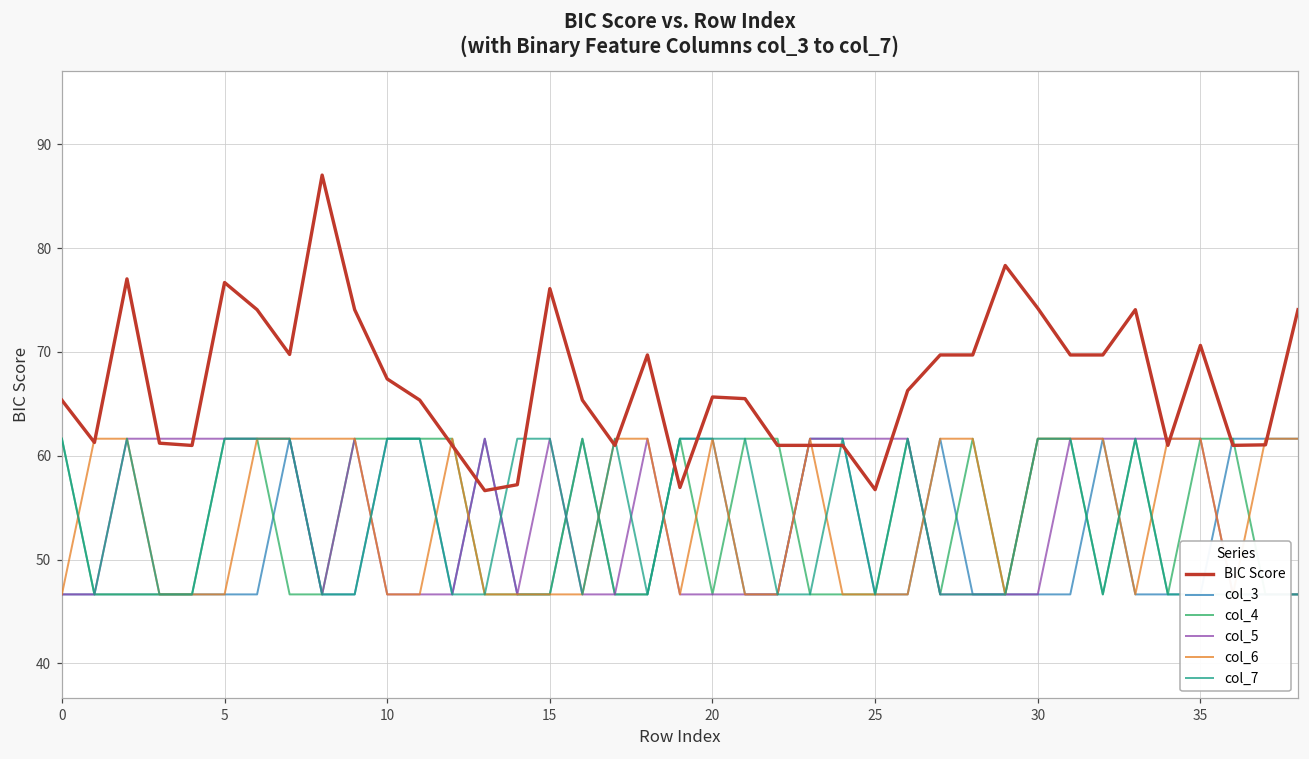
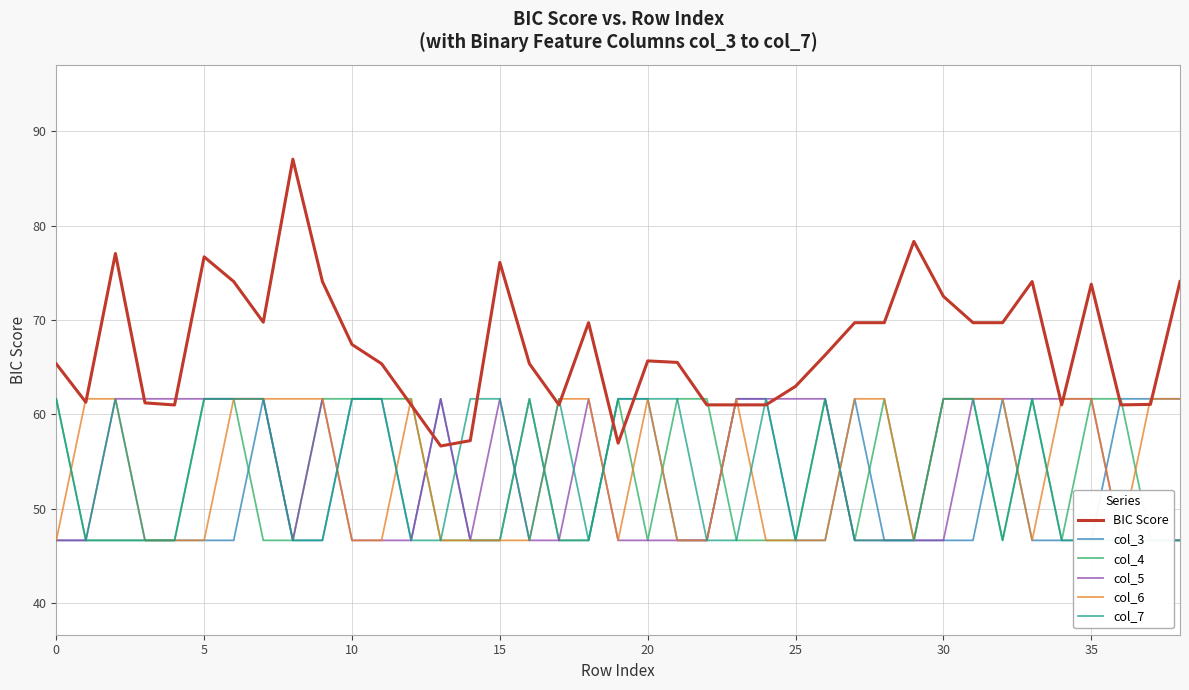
BIC Score, 25: 57 -> 63
BIC Score, 30: 74 -> 73
BIC Score, 35: 71 -> 74
